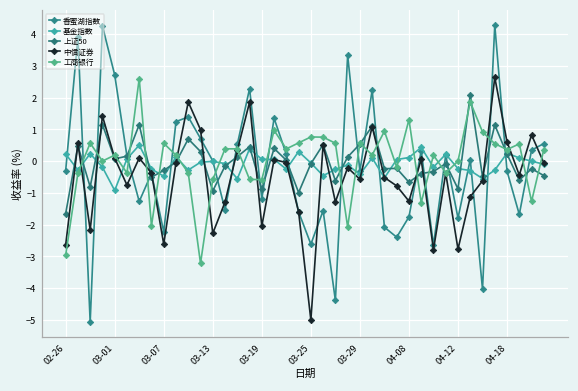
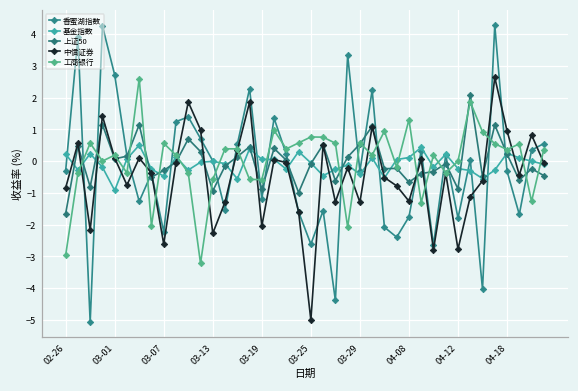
中信证券, 02-26: -2.6 -> -0.8
中信证券, 03-29: -0.6 -> -1.3
中信证券, 04-18: 0.6 -> 1.0
